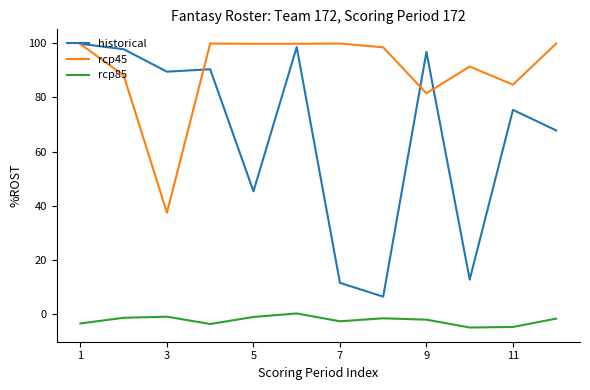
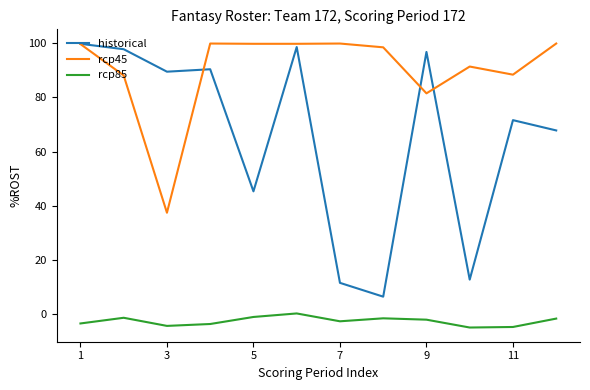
rcp85, 3: -1 -> -4
historical, 11: 75 -> 72
rcp45, 11: 85 -> 88
